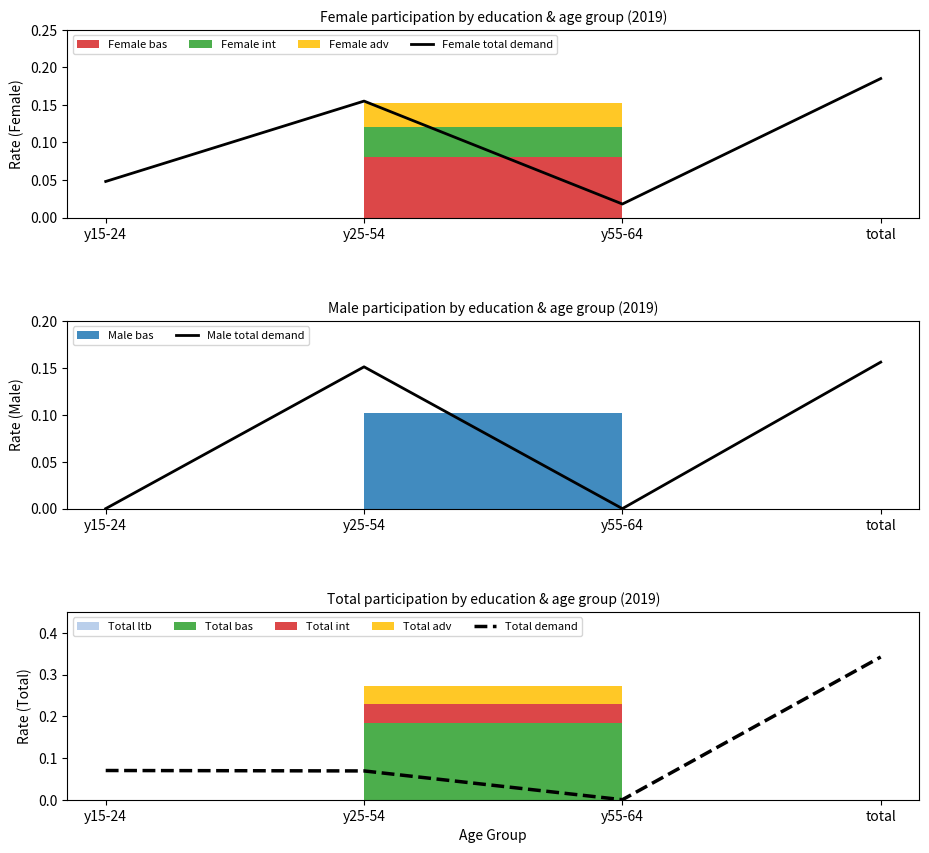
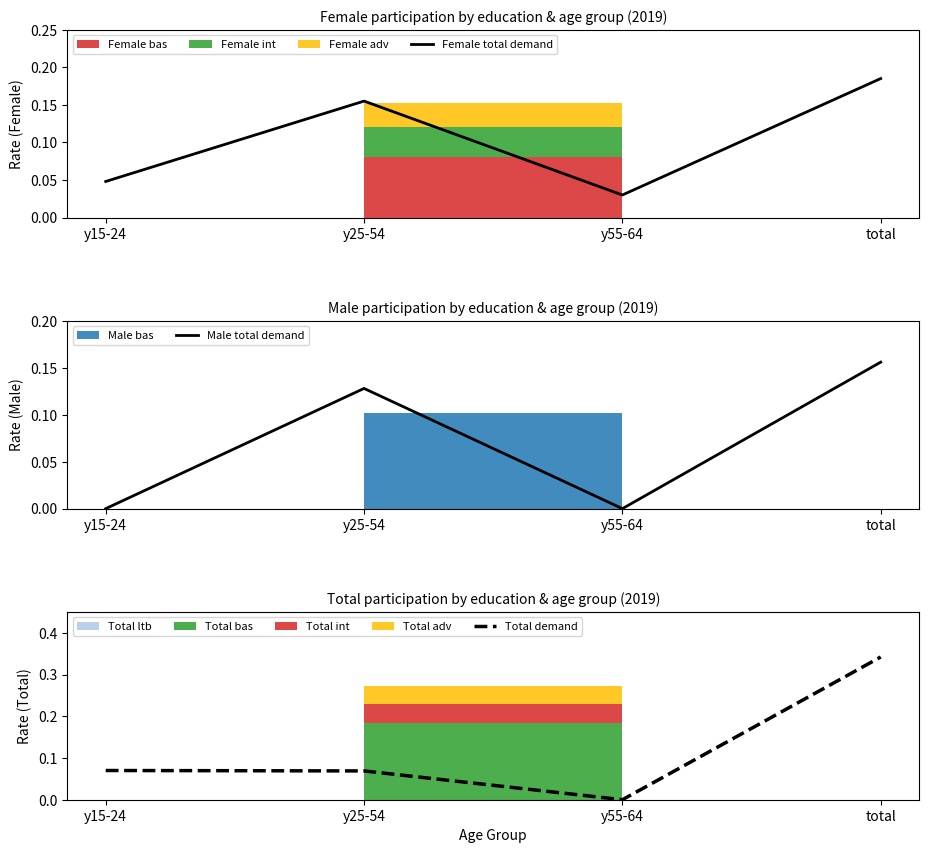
Female participation by education & age group (2019), Female total demand, y55-64: 0.02 -> 0.03
Male participation by education & age group (2019), Male total demand, y25-54: 0.15 -> 0.13
